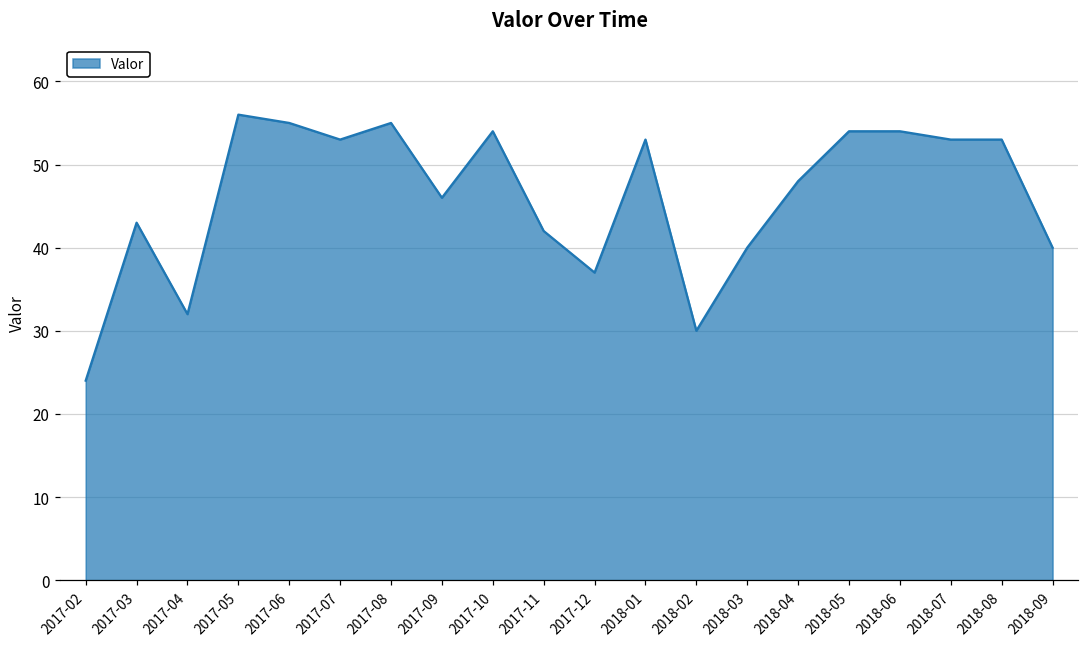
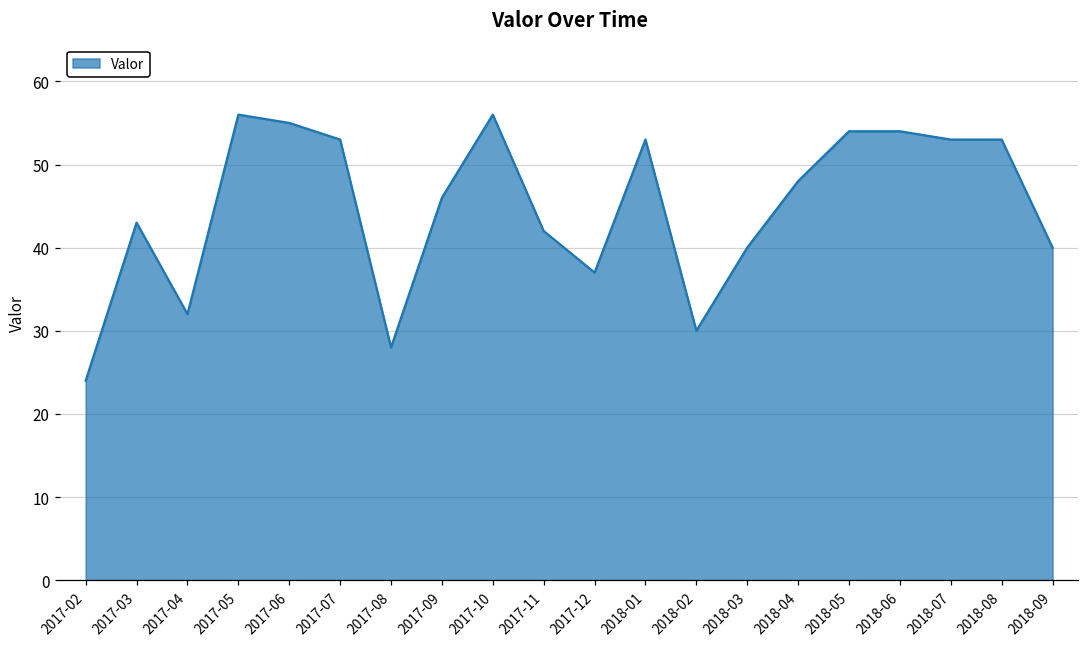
2017-08: 55 -> 28
2017-10: 54 -> 56
